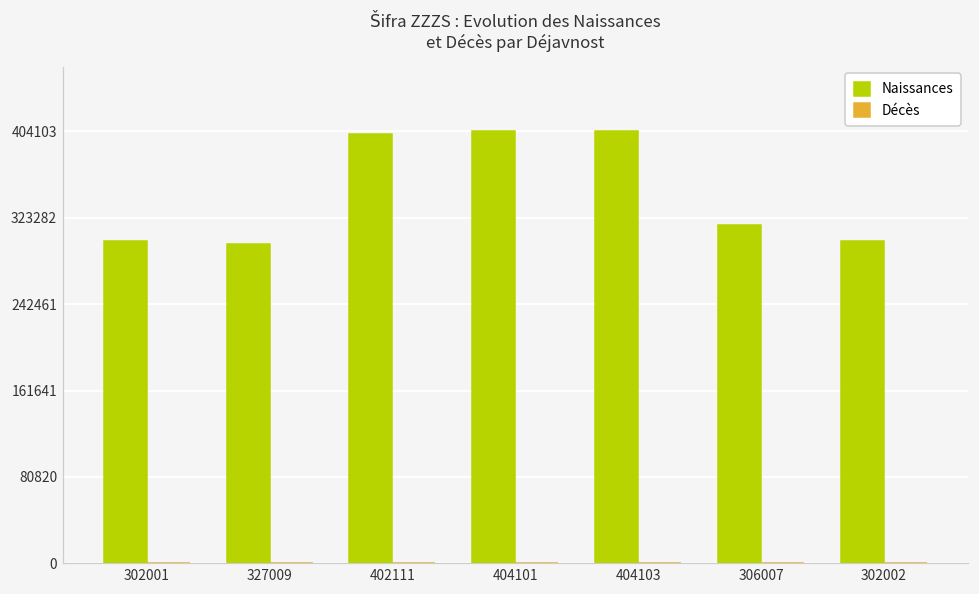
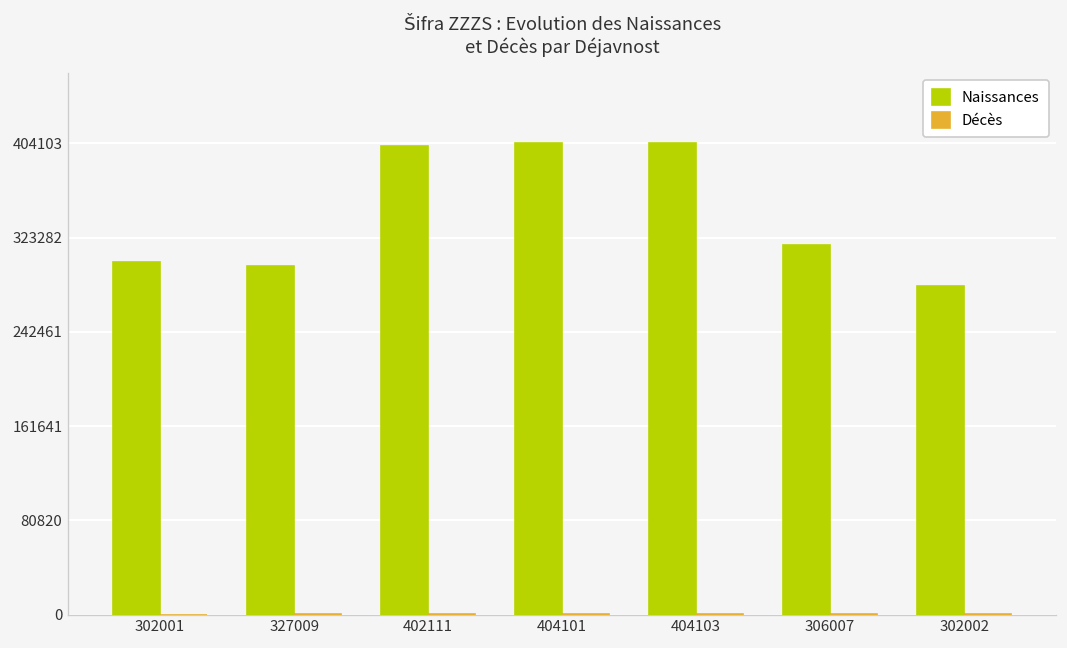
Naissances, 302002: 300000 -> 280000
